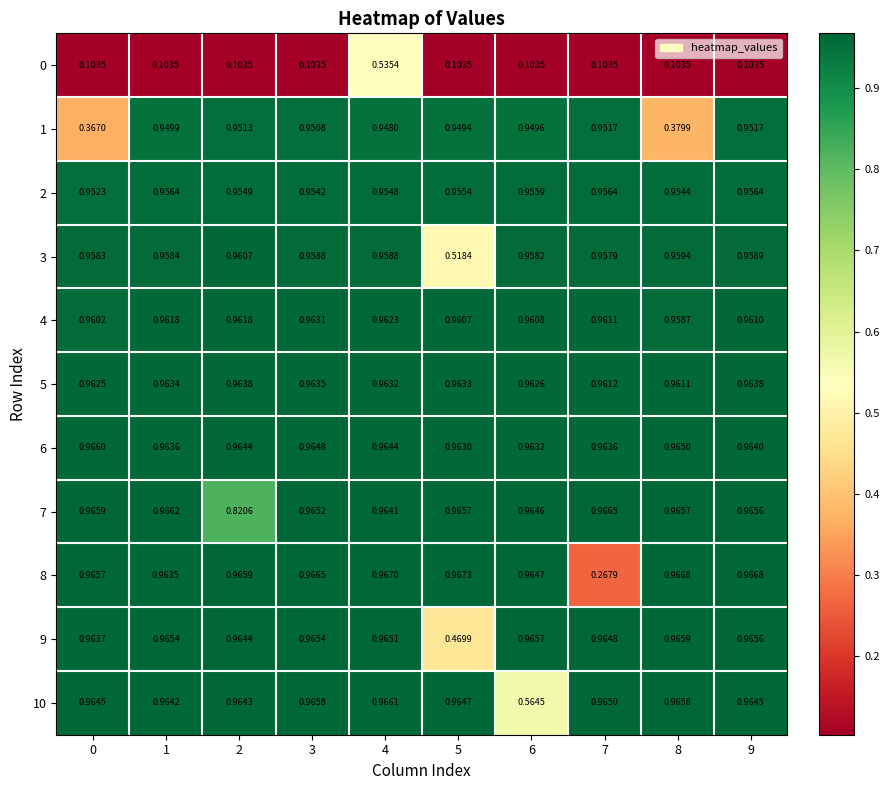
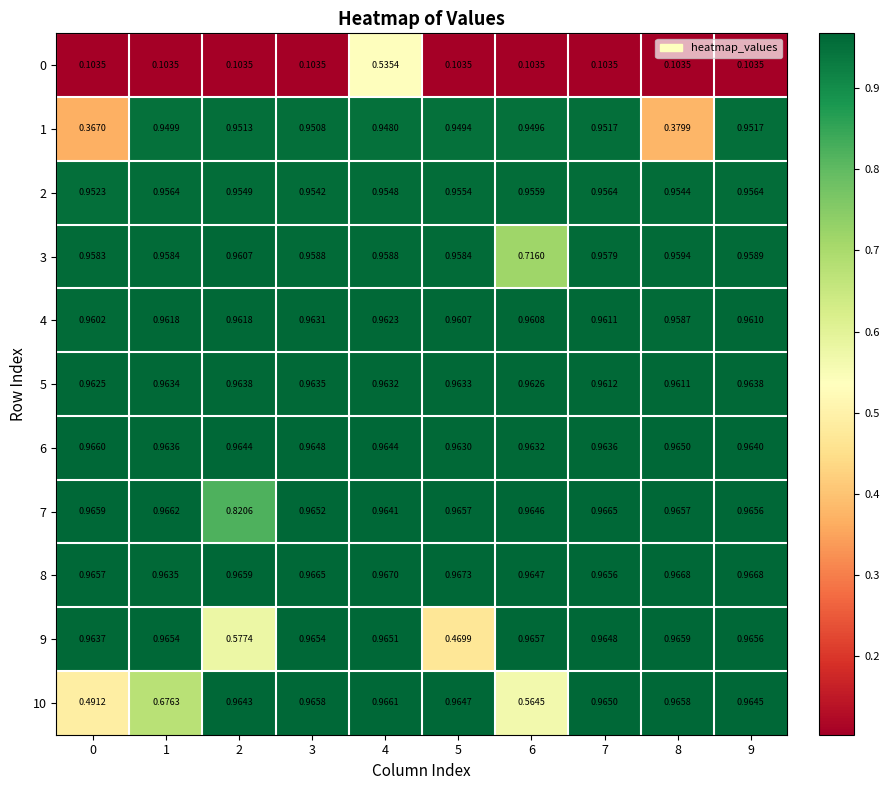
3, 5: 0.5184 -> 0.9584
3, 6: 0.9582 -> 0.7160
8, 7: 0.2679 -> 0.9656
9, 2: 0.9644 -> 0.5774
10, 0: 0.9645 -> 0.4912
10, 1: 0.9642 -> 0.6763
